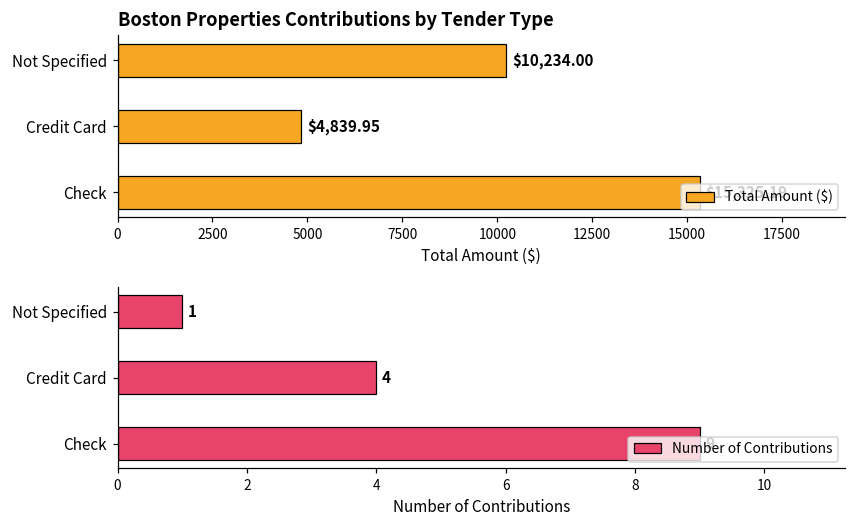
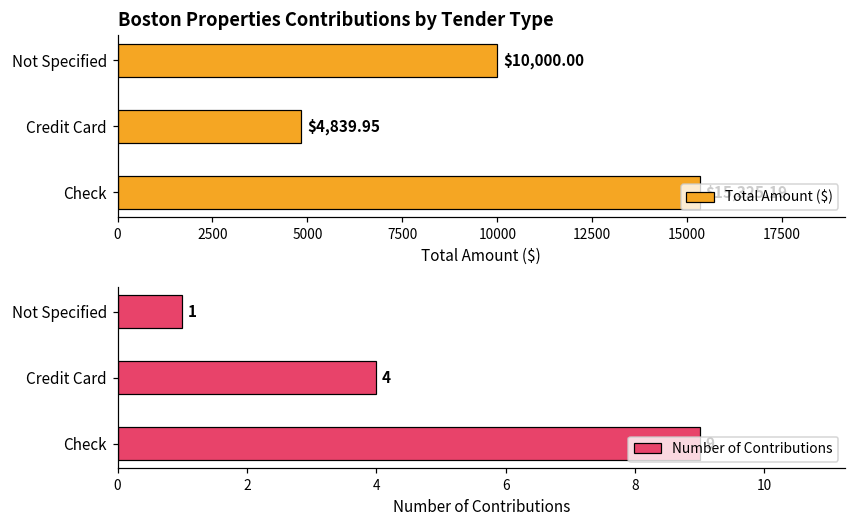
Boston Properties Contributions by Tender Type, Not Specified: $10,234.00 -> $10,000.00
